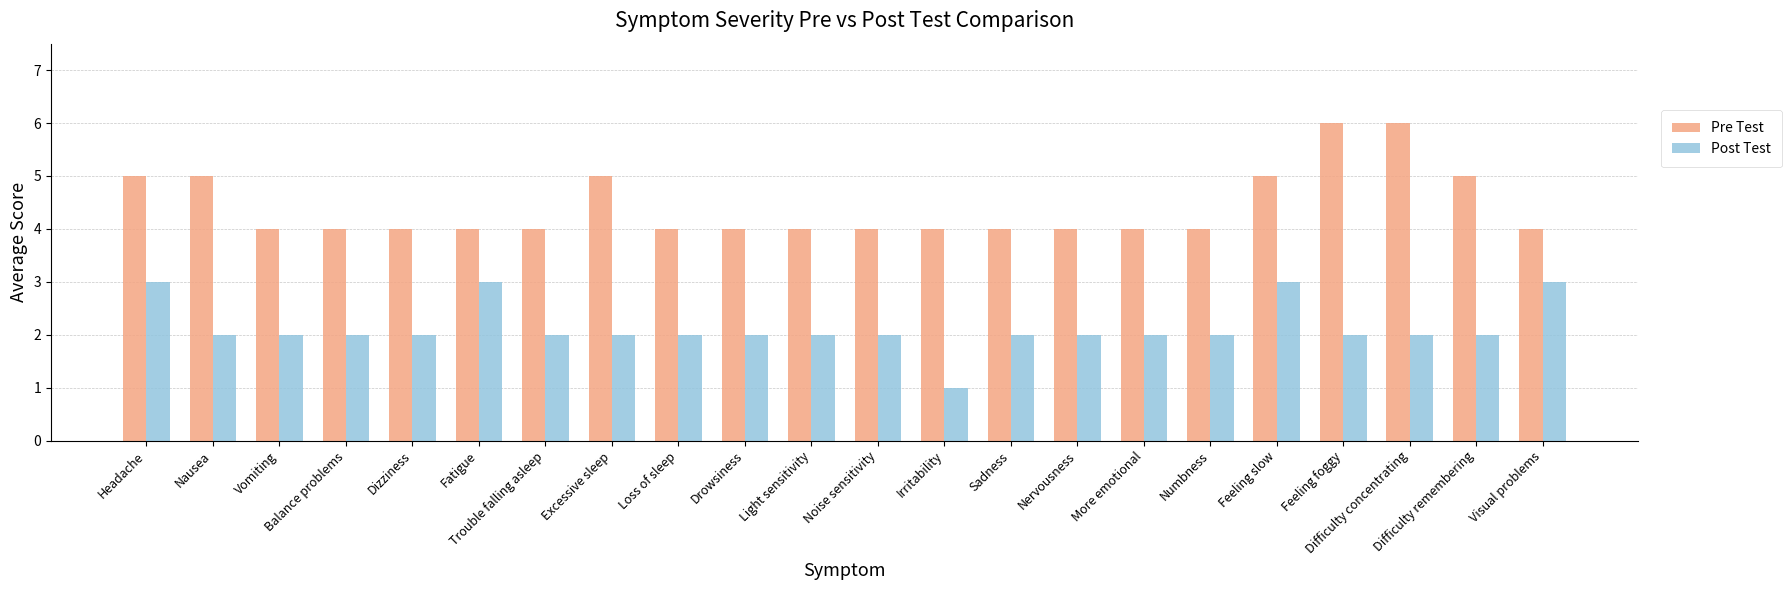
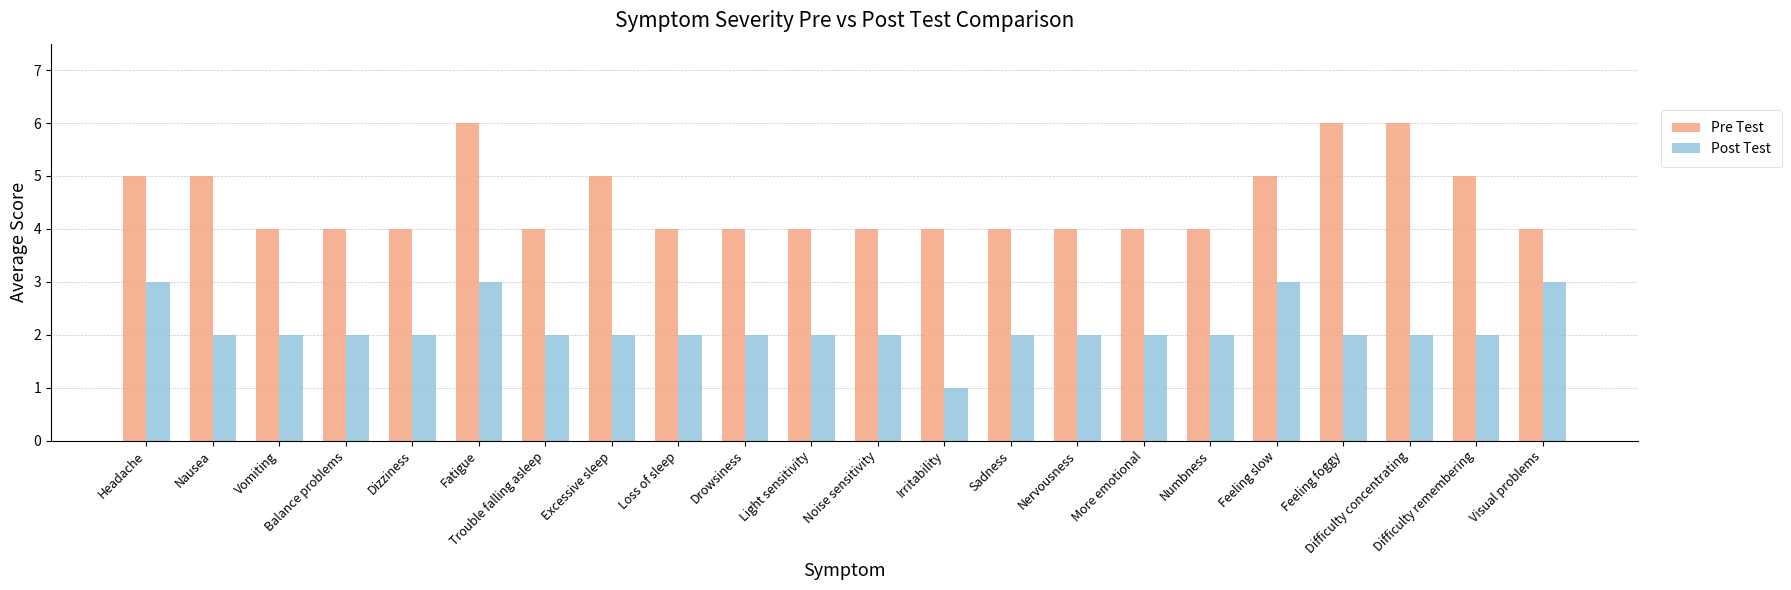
Pre Test, Fatigue: 4 -> 6
